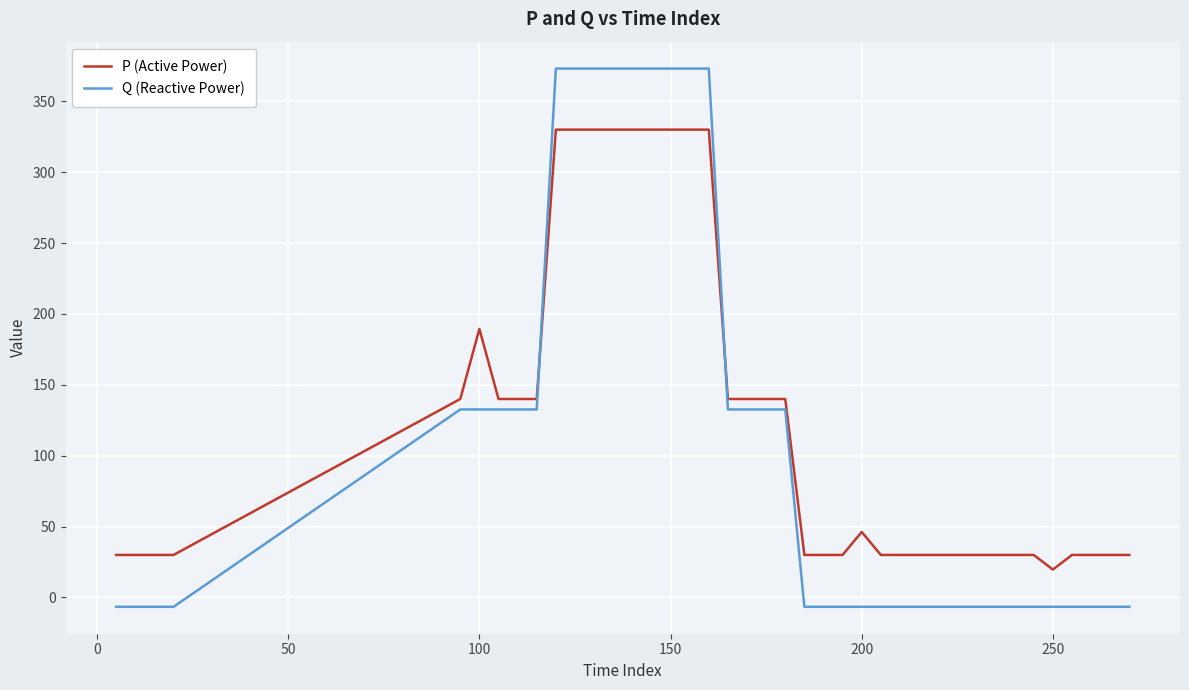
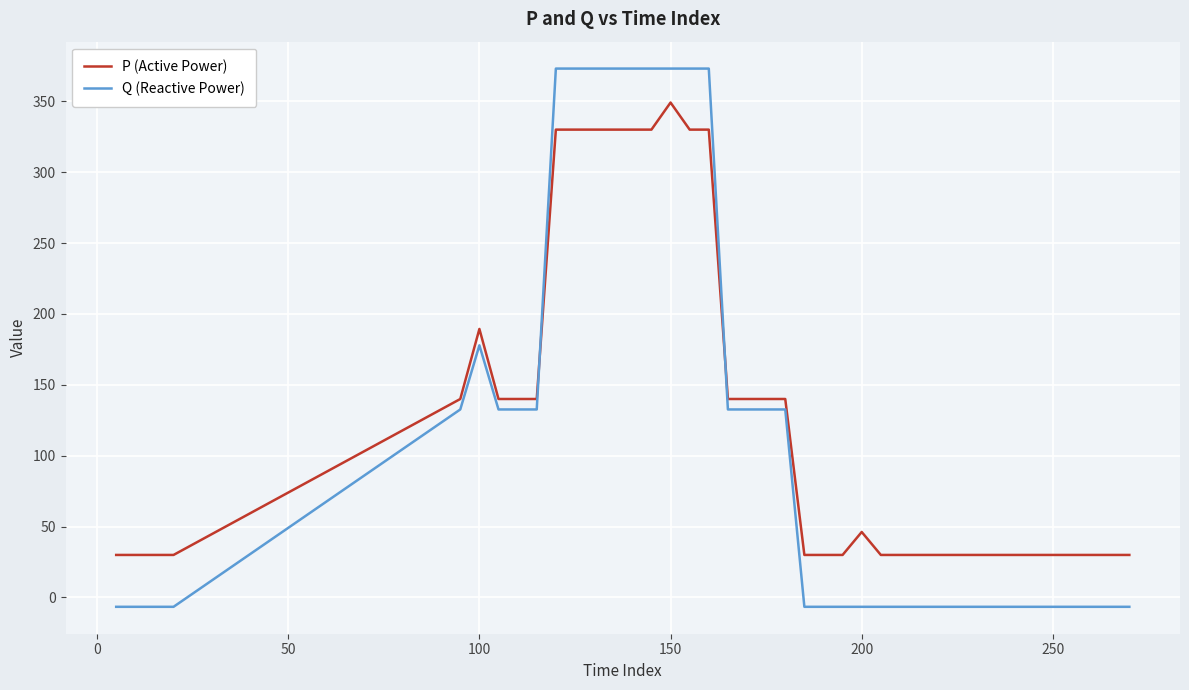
Q (Reactive Power), 100: 133 -> 178
P (Active Power), 150: 330 -> 349
P (Active Power), 250: 20 -> 30
